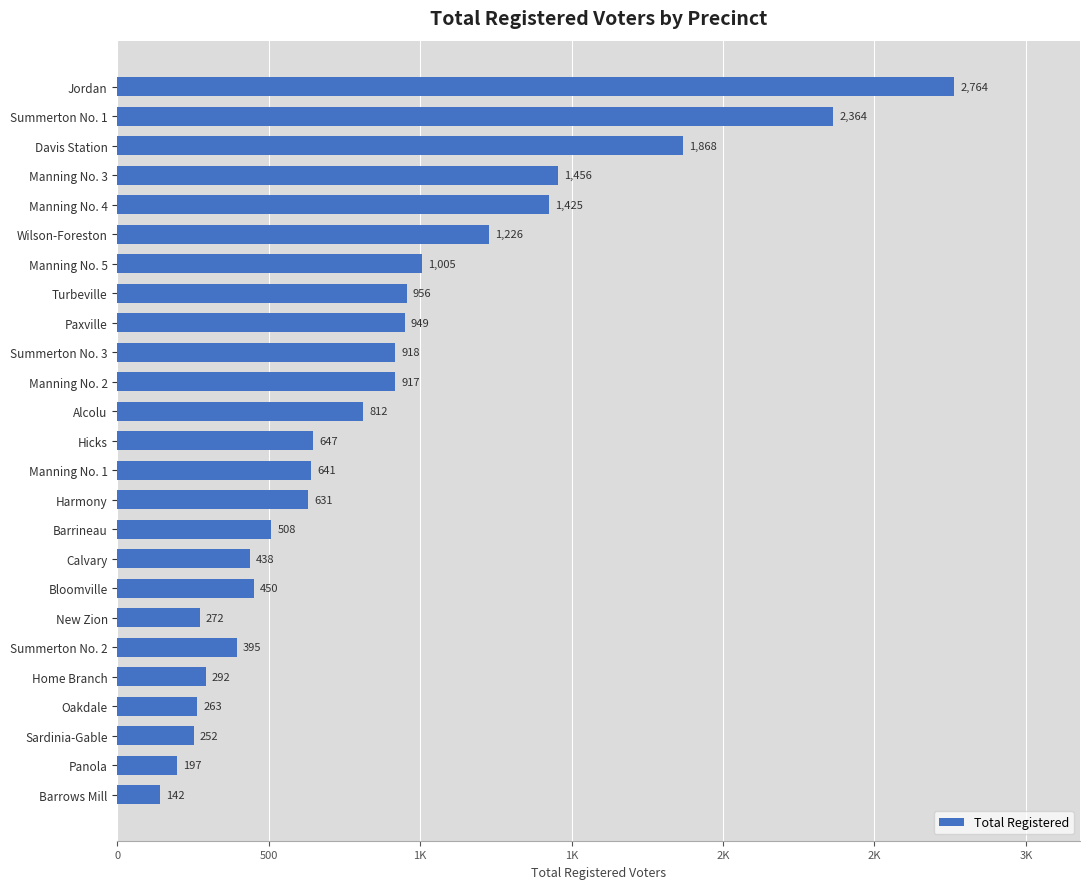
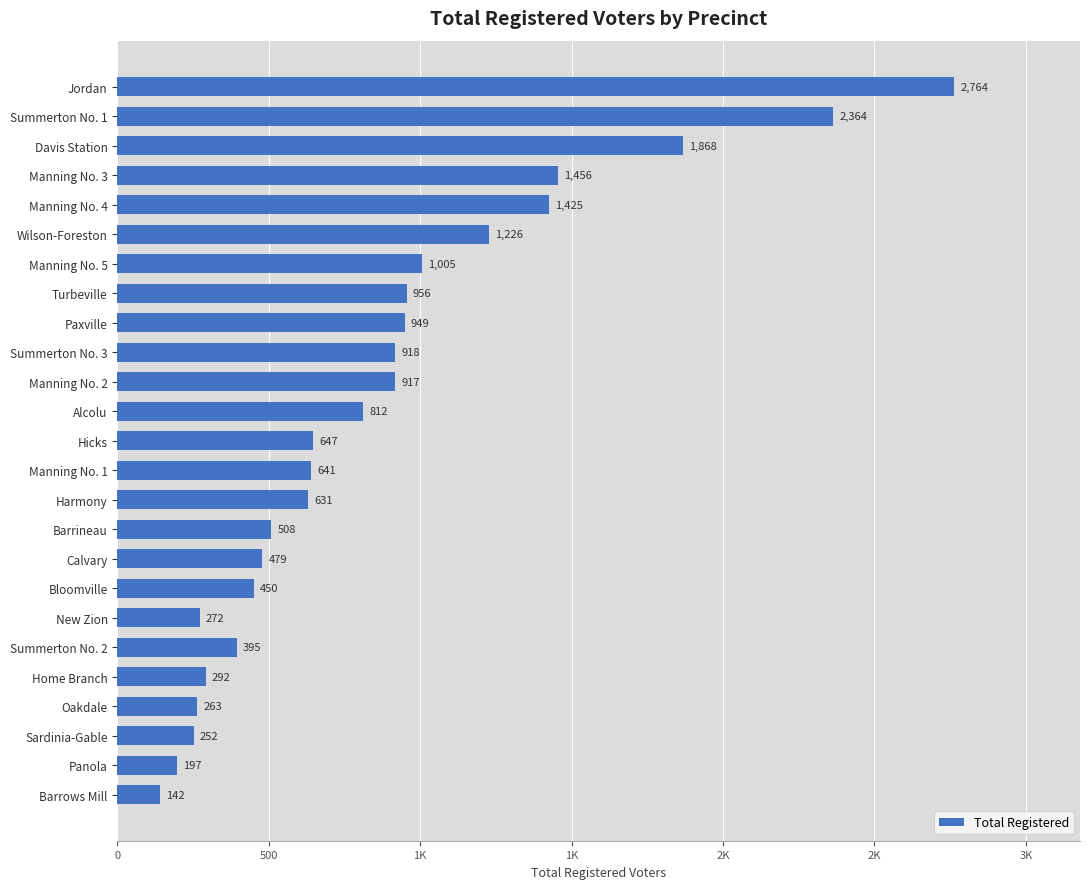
Calvary: 438 -> 479
